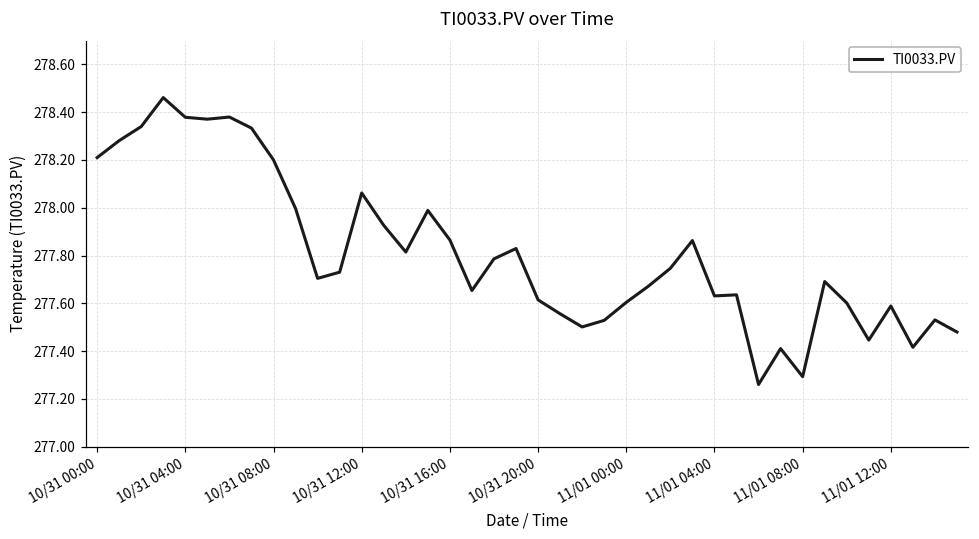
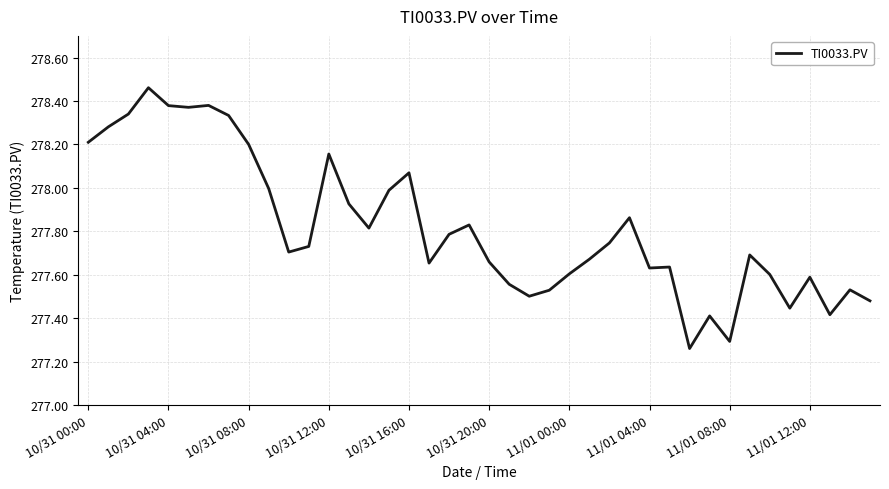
10/31 12:00: 278.06 -> 278.16
10/31 16:00: 277.86 -> 278.07
10/31 20:00: 277.61 -> 277.66
